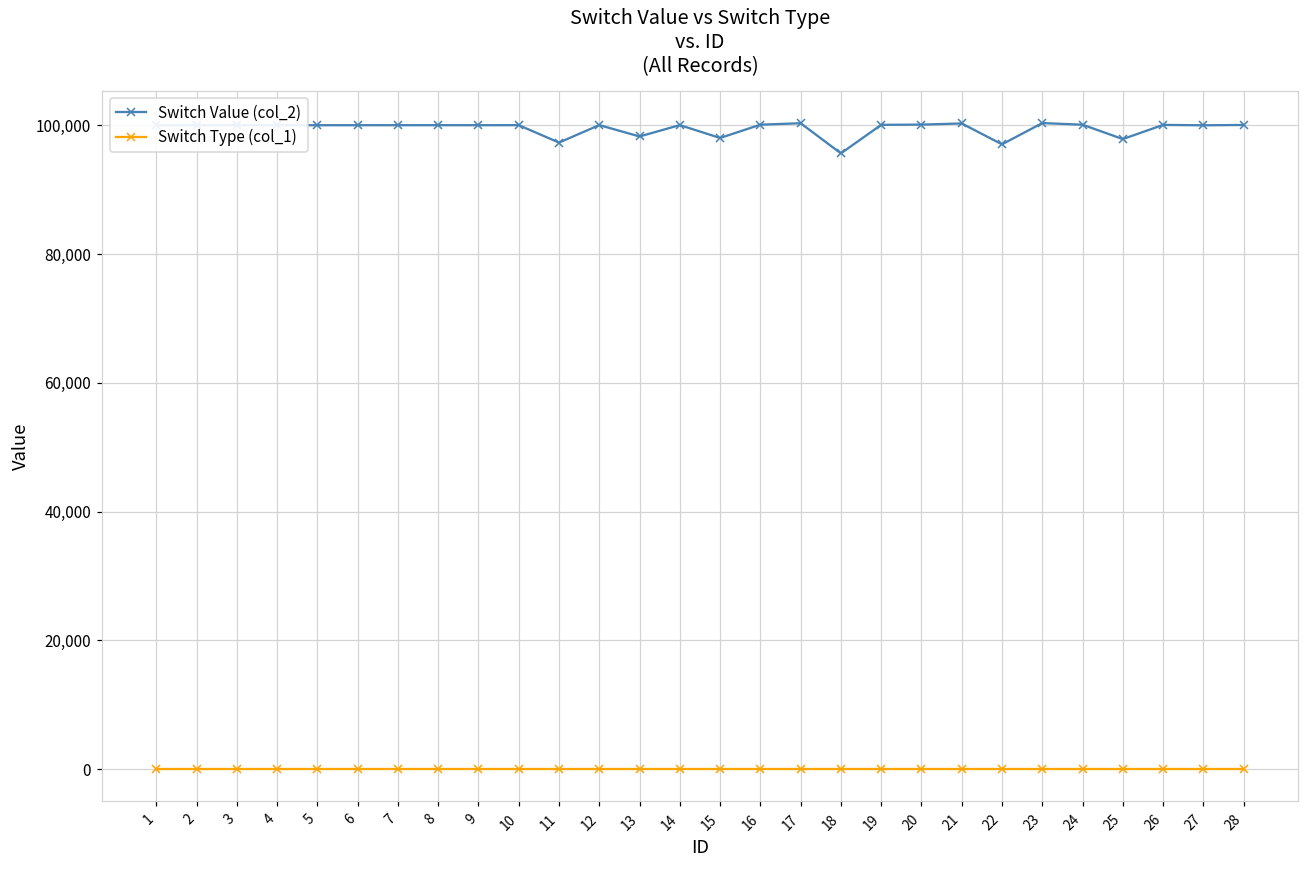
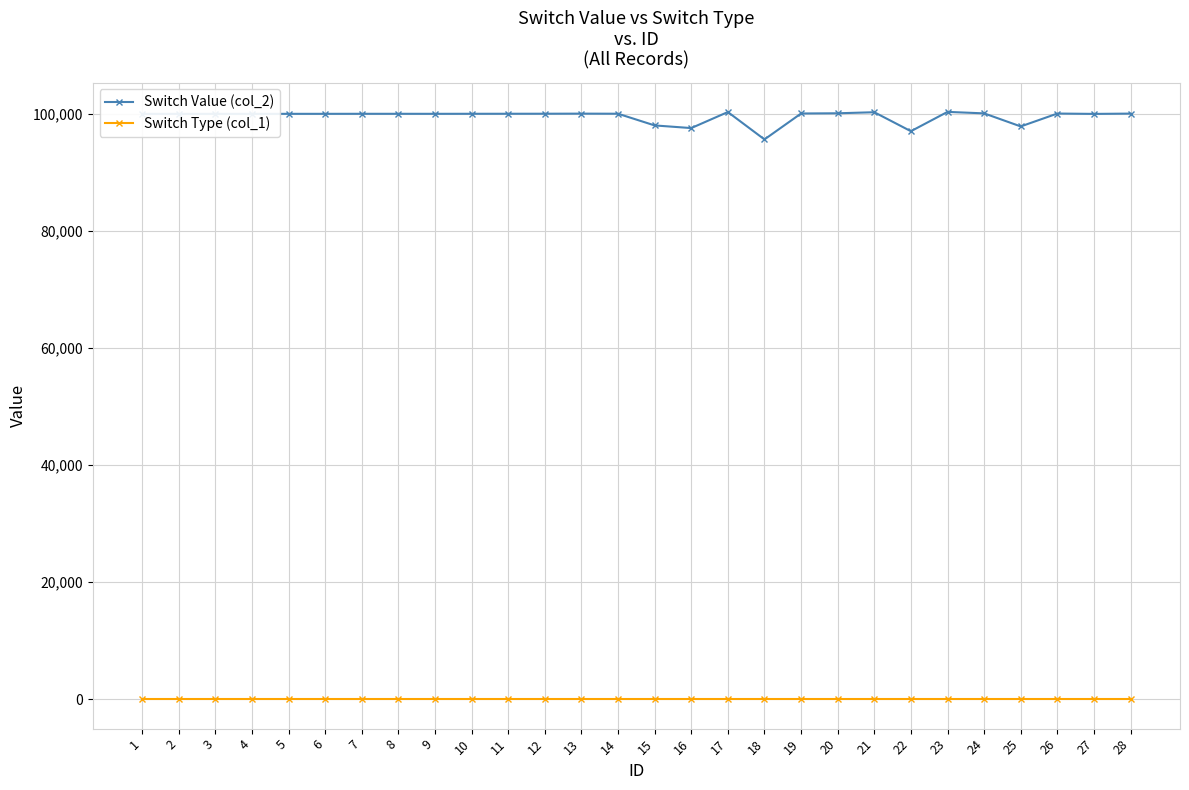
Switch Value (col_2), 11: 97,000 -> 100,000
Switch Value (col_2), 13: 98,000 -> 100,000
Switch Value (col_2), 16: 100,000 -> 98,000
